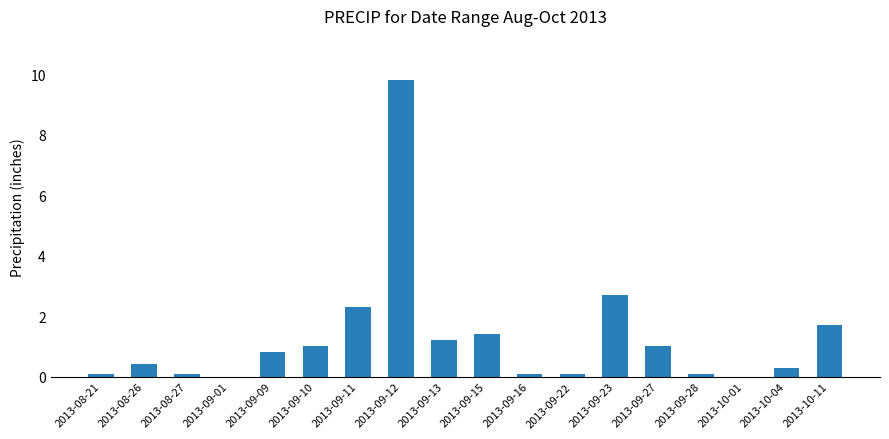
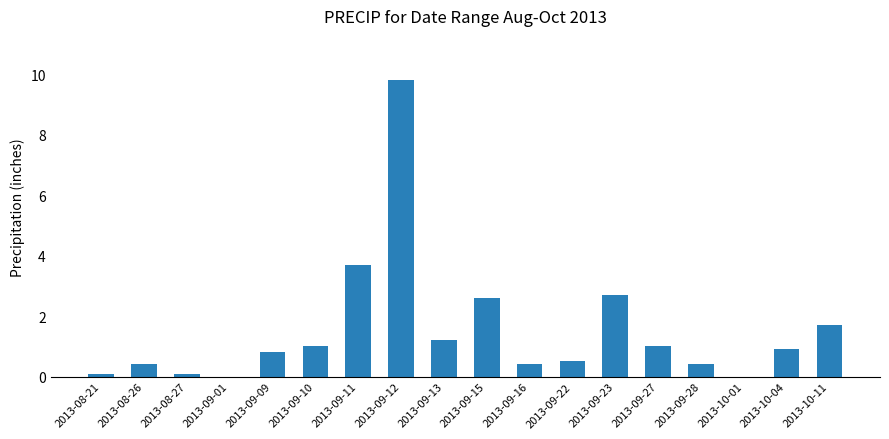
2013-09-11: 2.3 -> 3.7
2013-09-15: 1.4 -> 2.6
2013-09-16: 0.1 -> 0.4
2013-09-22: 0.1 -> 0.5
2013-09-28: 0.1 -> 0.4
2013-10-04: 0.3 -> 0.9
